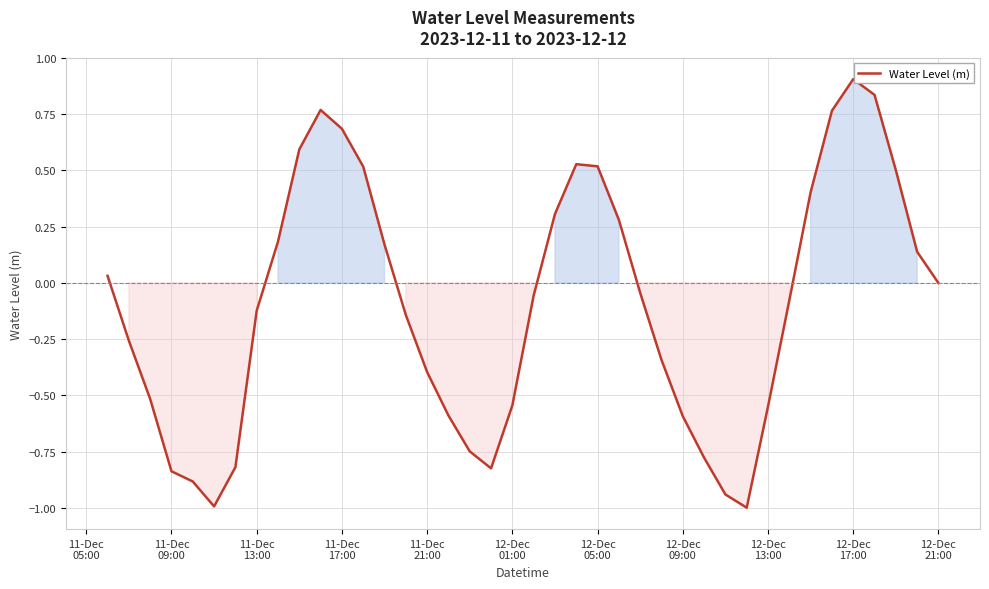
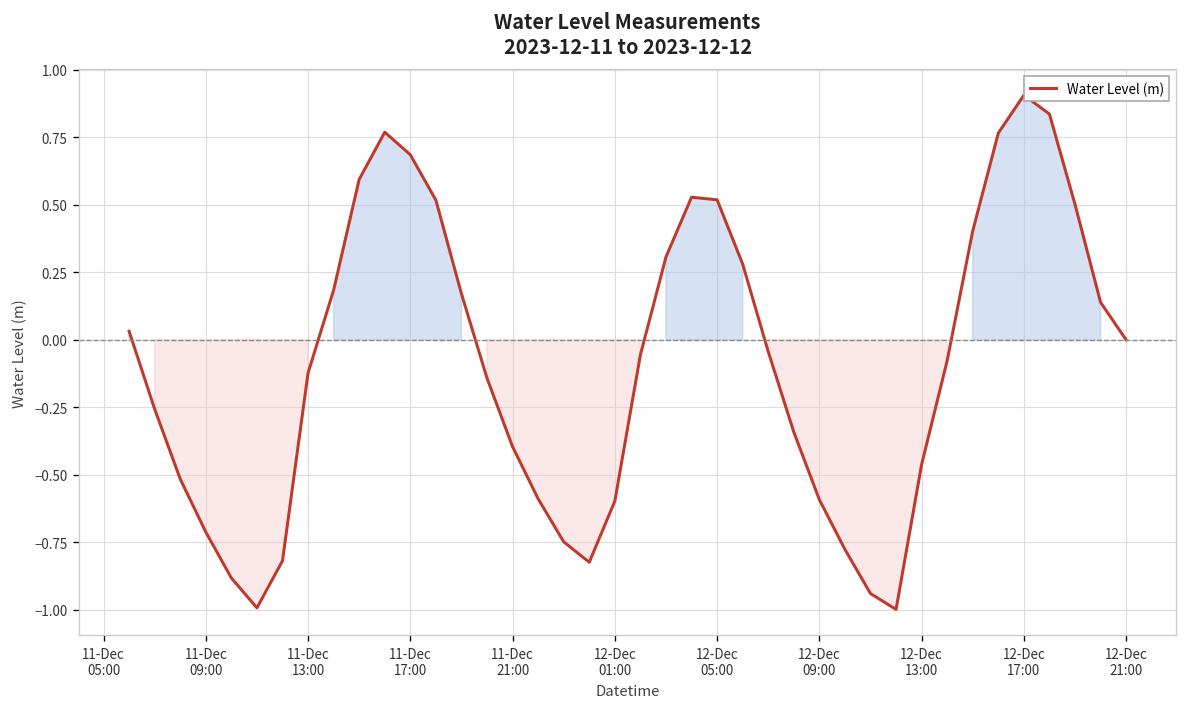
11-Dec 09:00: -0.84 -> -0.71
12-Dec 01:00: -0.54 -> -0.60
12-Dec 13:00: -0.55 -> -0.46
